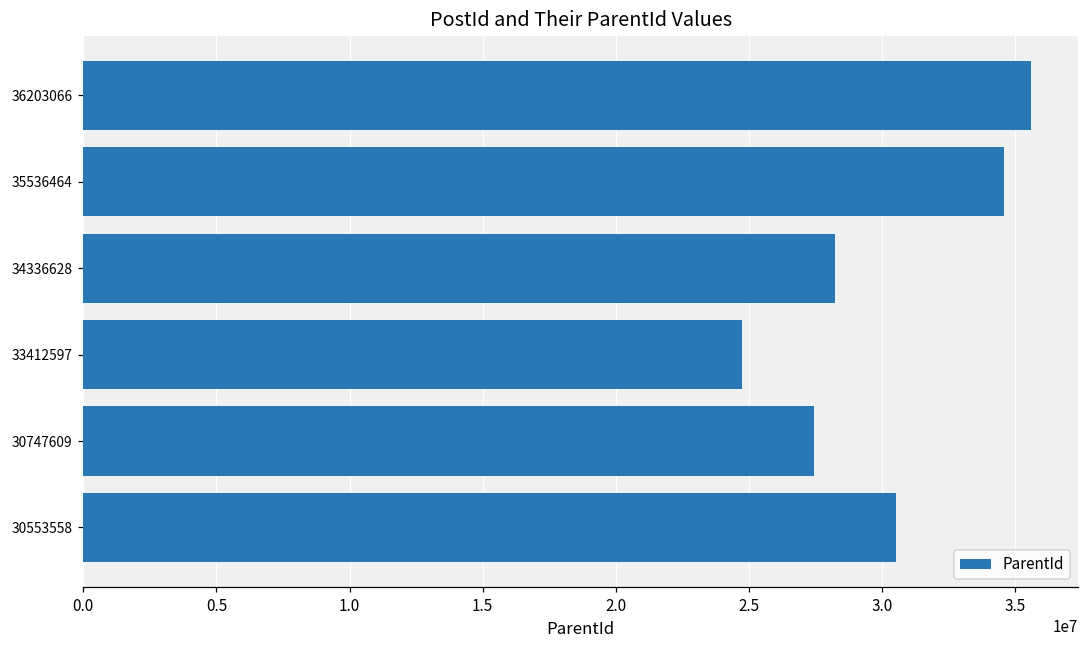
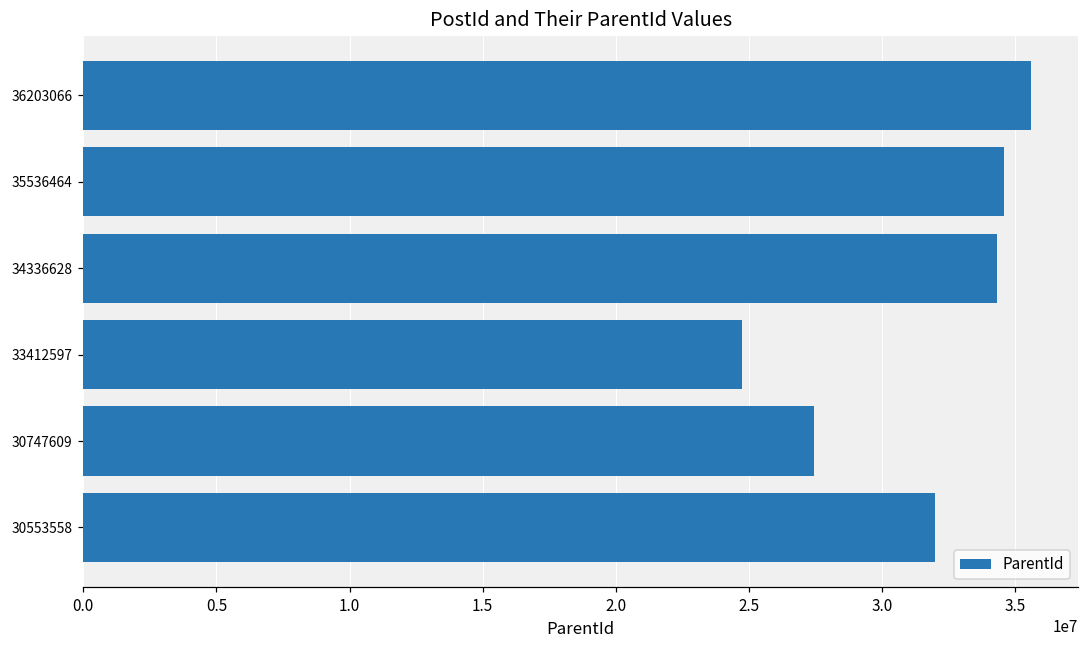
34336628: 28200000 -> 34300000
30553558: 30500000 -> 32000000
